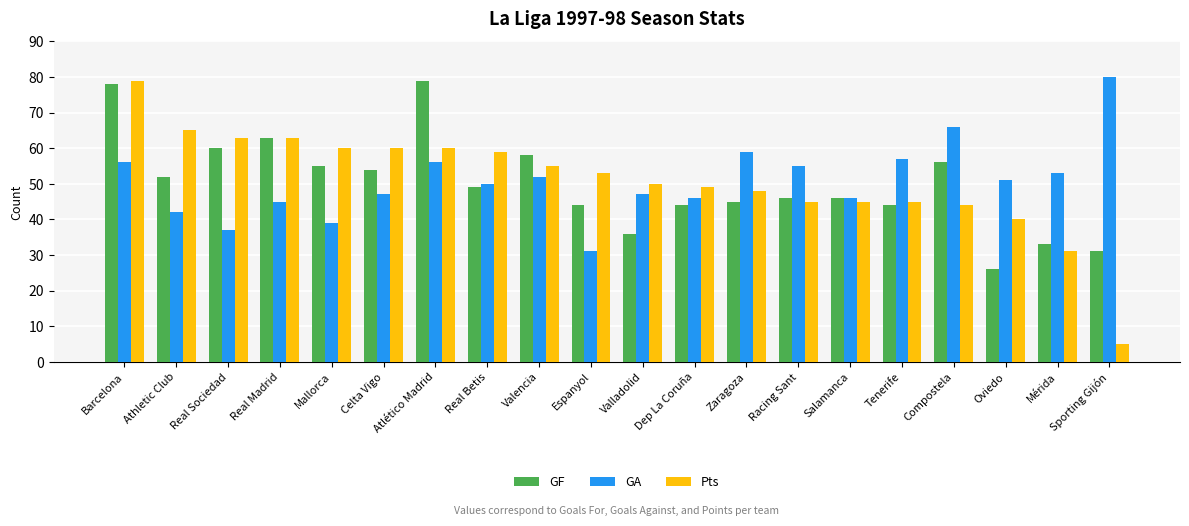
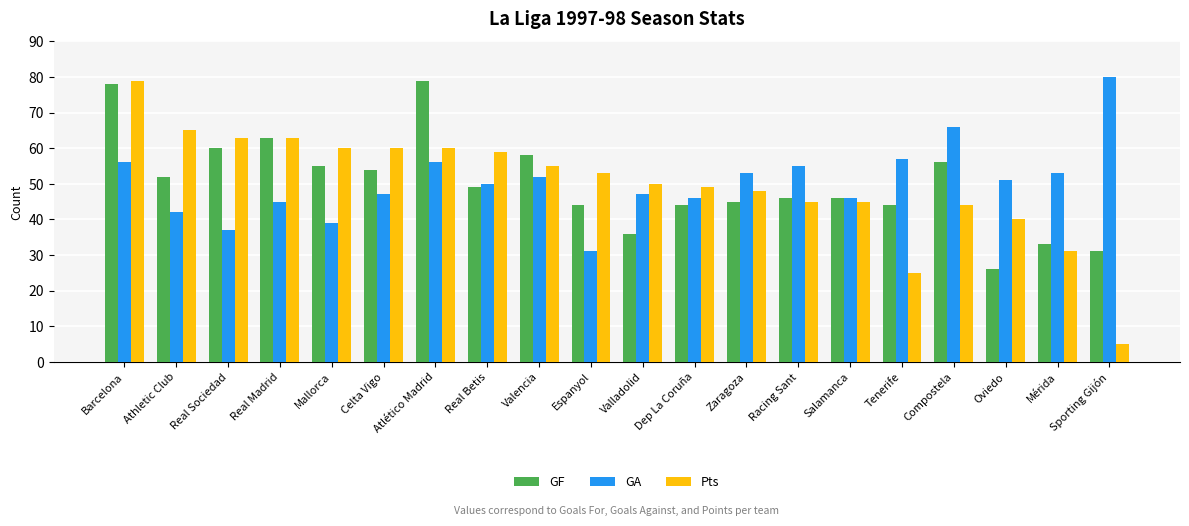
GA, Zaragoza: 59 -> 53
Pts, Tenerife: 45 -> 25
